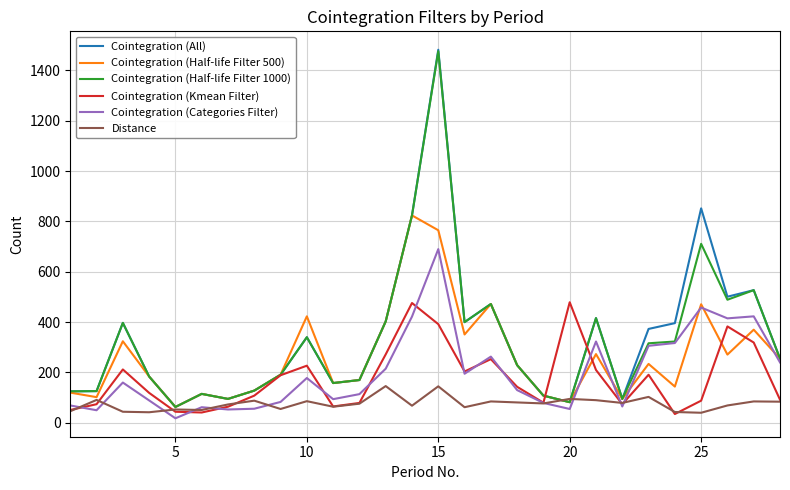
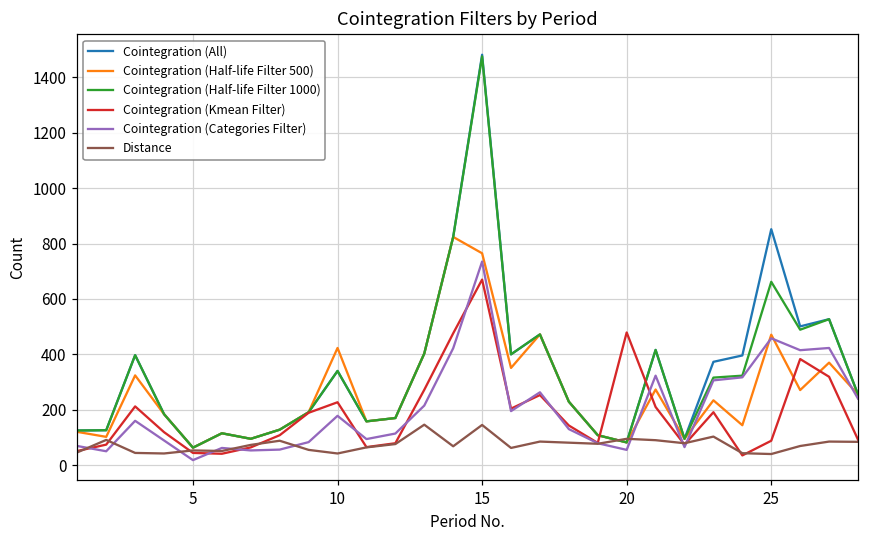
Distance, 10: 90 -> 40
Cointegration (Kmean Filter), 15: 390 -> 670
Cointegration (Categories Filter), 15: 690 -> 740
Cointegration (Half-life Filter 1000), 25: 710 -> 660
